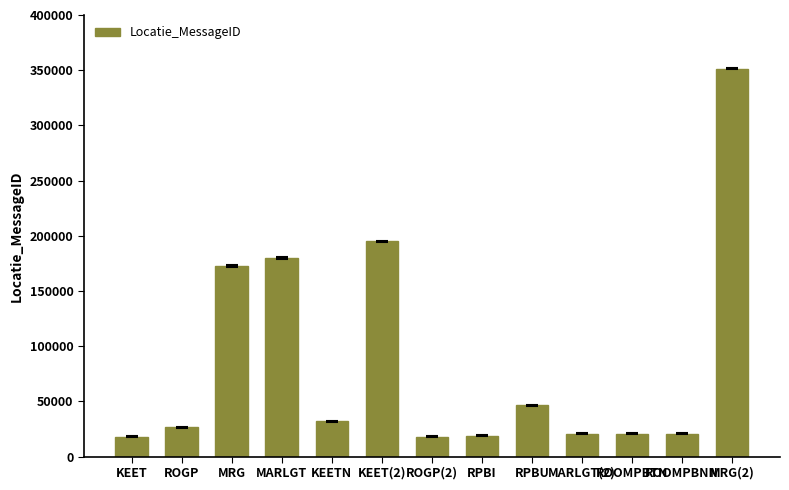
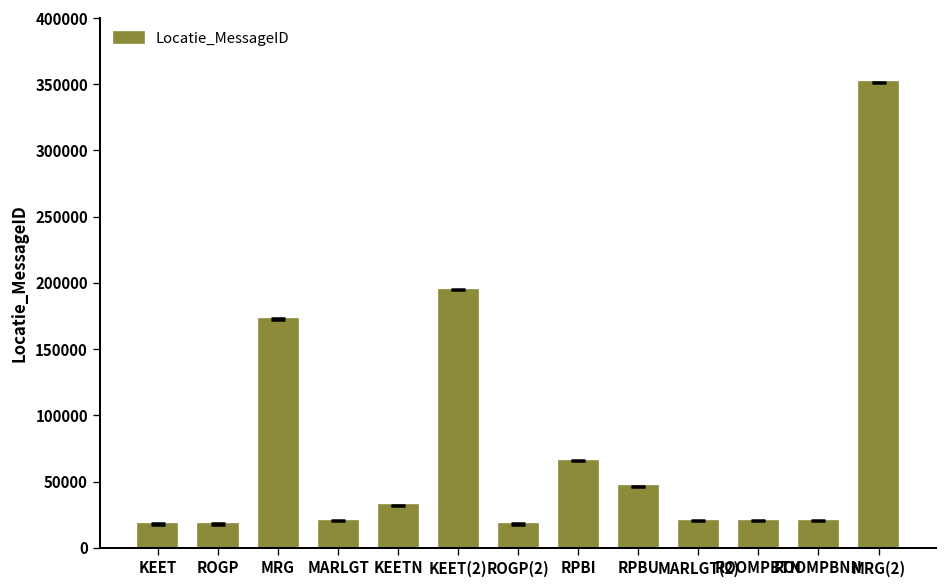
Locatie_MessageID, ROGP: 26000 -> 18000
Locatie_MessageID, MARLGT: 180000 -> 21000
Locatie_MessageID, RPBI: 19000 -> 66000
